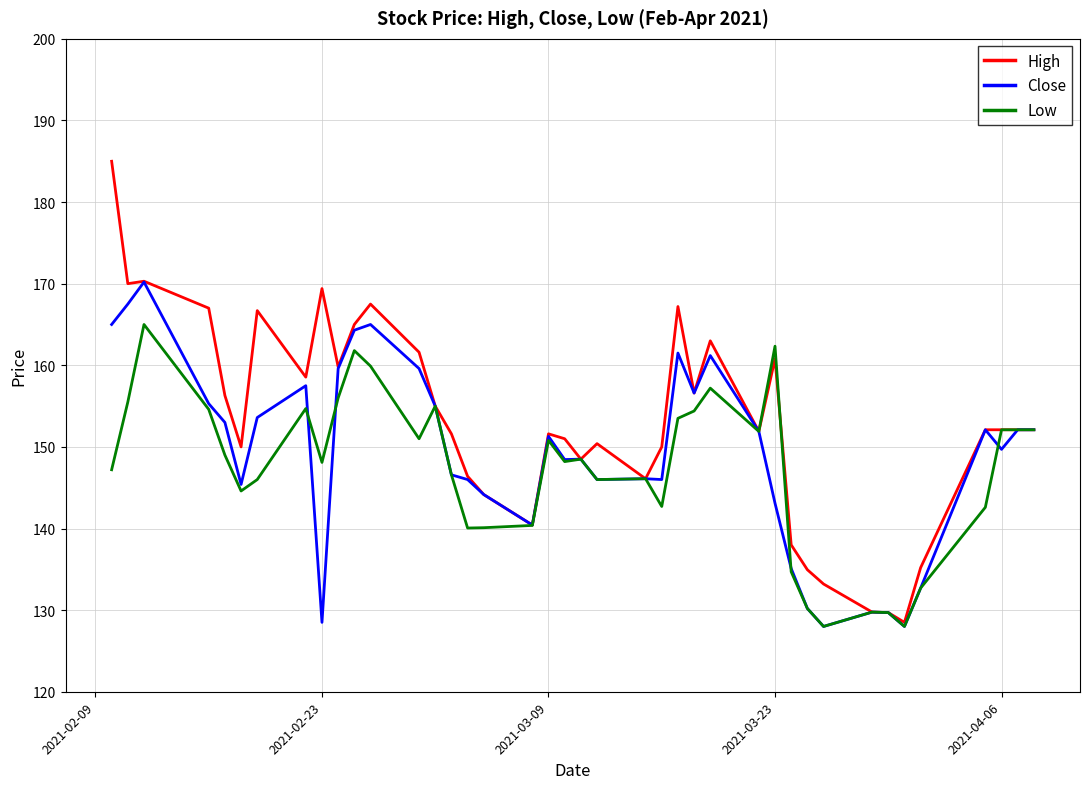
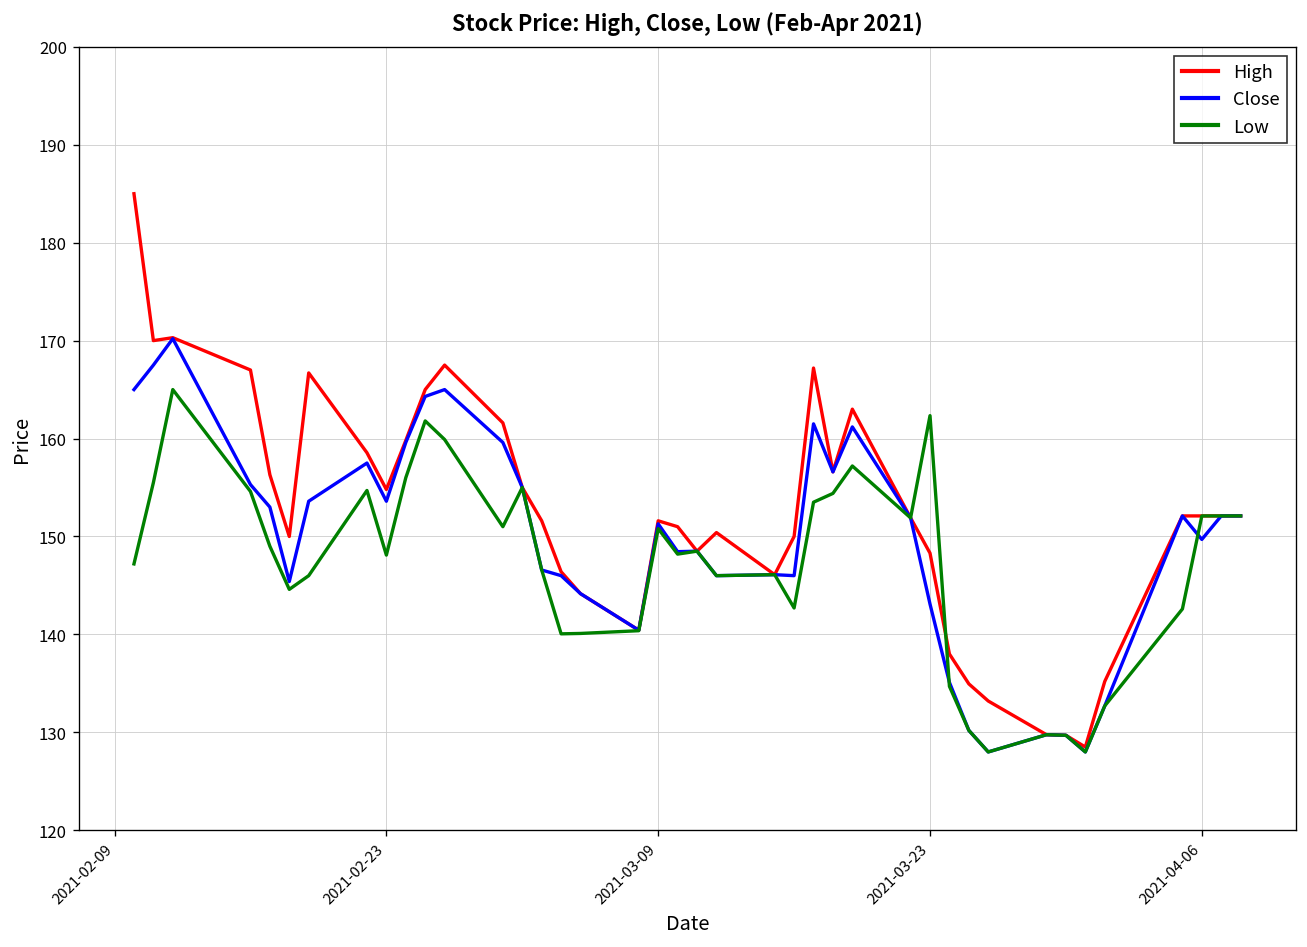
High, 2021-02-23: 169 -> 155
Close, 2021-02-23: 129 -> 154
High, 2021-03-23: 161 -> 148
